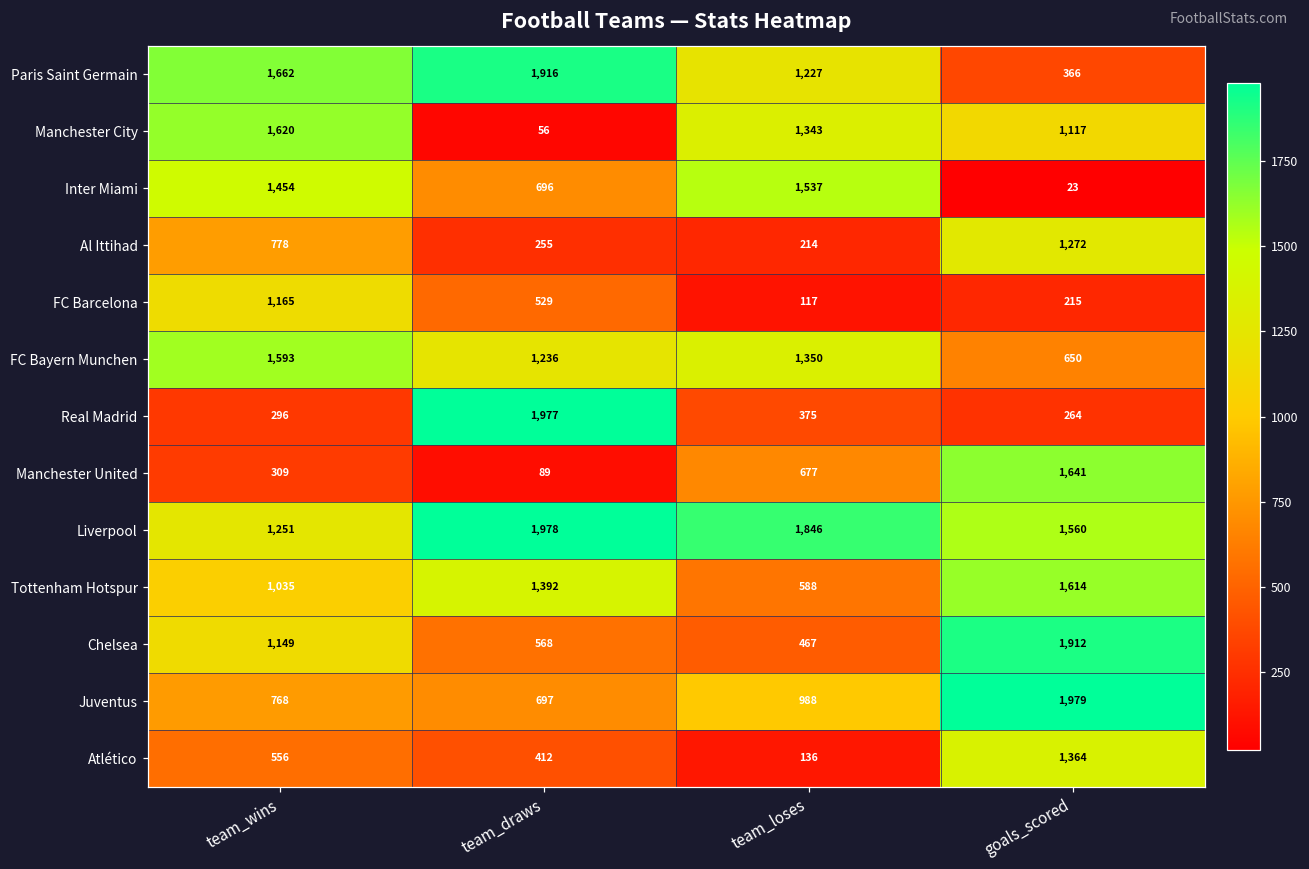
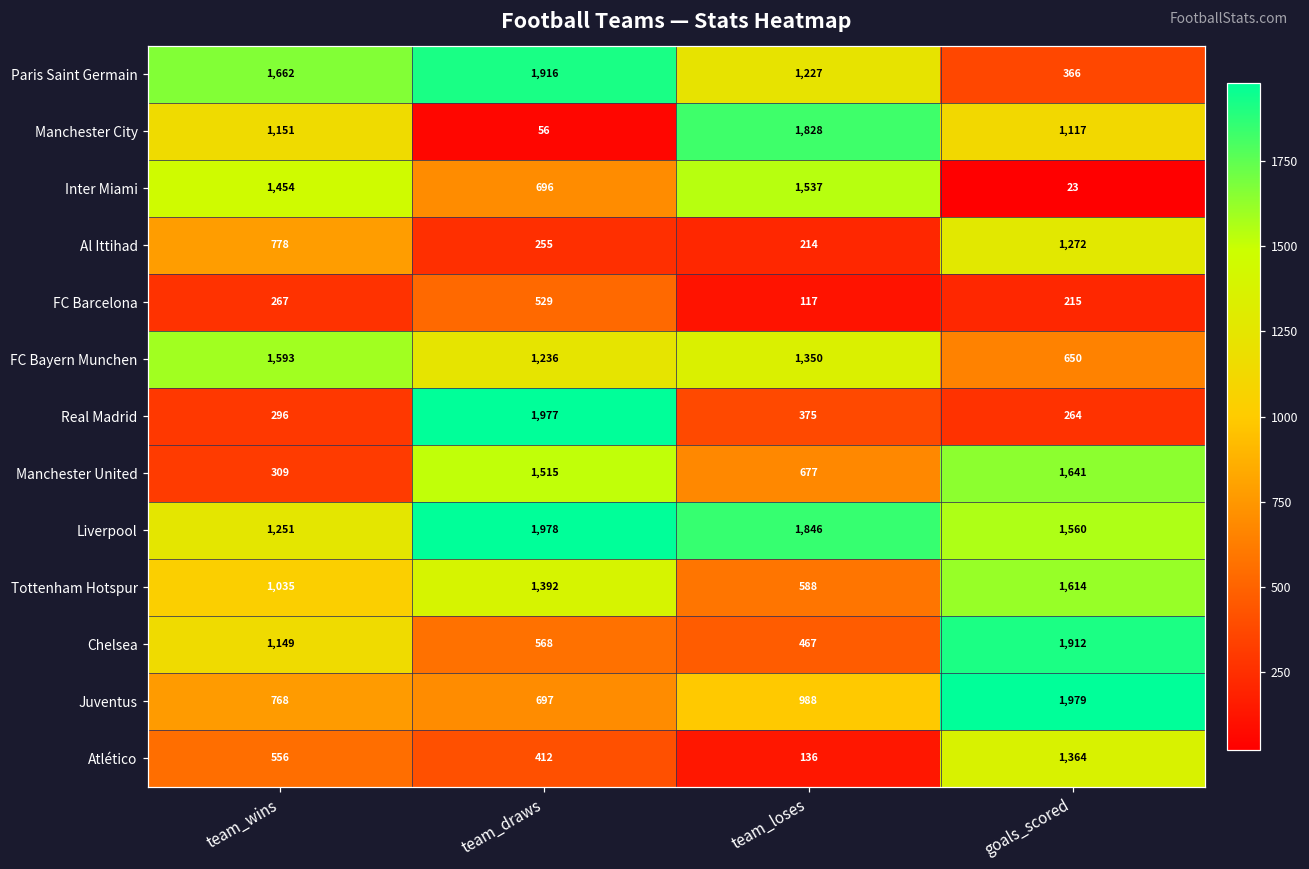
Manchester City, team_wins: 1,620 -> 1,151
Manchester City, team_loses: 1,343 -> 1,828
FC Barcelona, team_wins: 1,165 -> 267
Manchester United, team_draws: 89 -> 1,515
